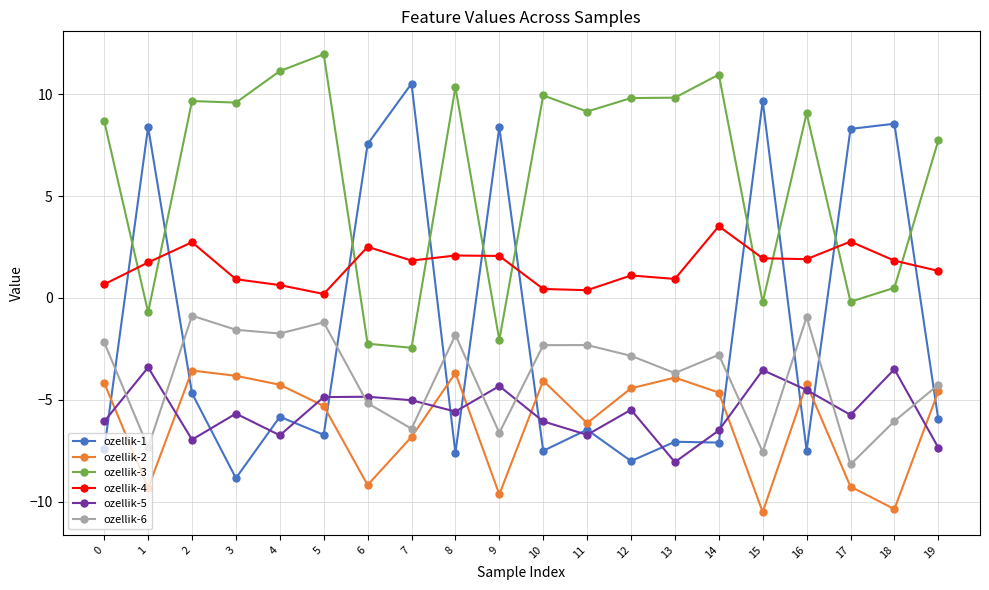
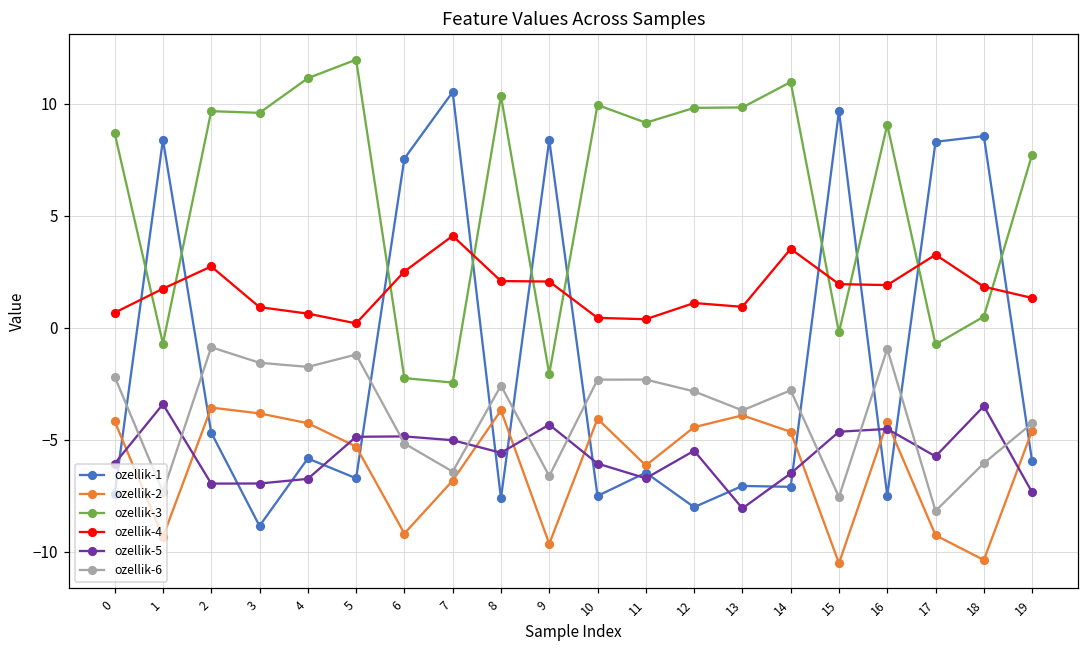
ozellik-5, 3: -5.7 -> -7.0
ozellik-4, 7: 1.8 -> 4.1
ozellik-6, 8: -1.8 -> -2.6
ozellik-5, 15: -3.5 -> -4.6
ozellik-3, 17: -0.2 -> -0.8
ozellik-4, 17: 2.8 -> 3.3
